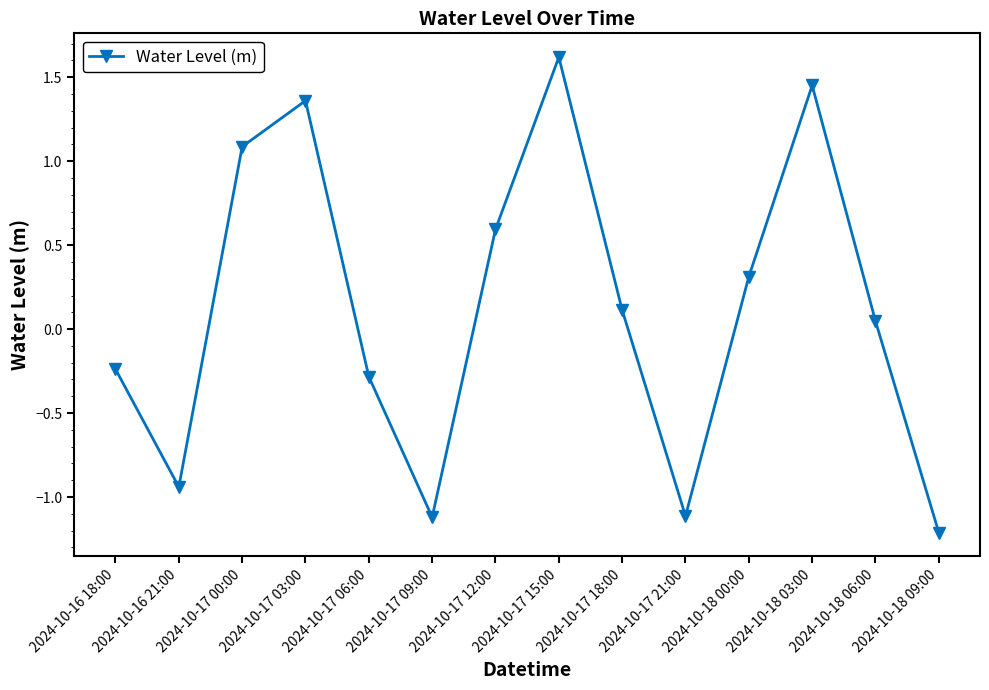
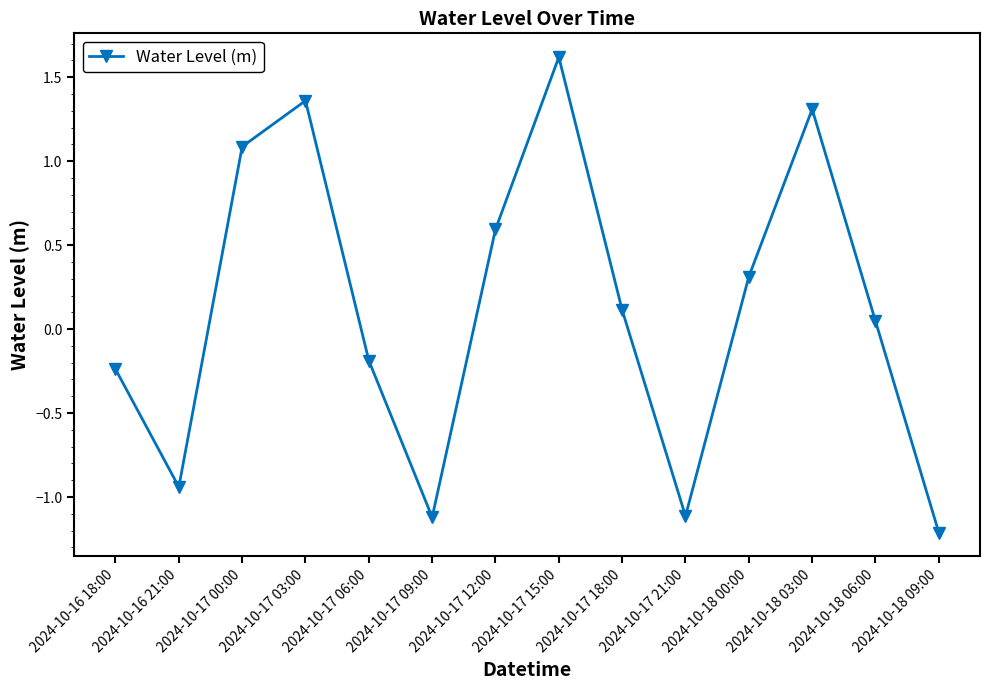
2024-10-17 06:00: -0.28 -> -0.19
2024-10-18 03:00: 1.45 -> 1.31
